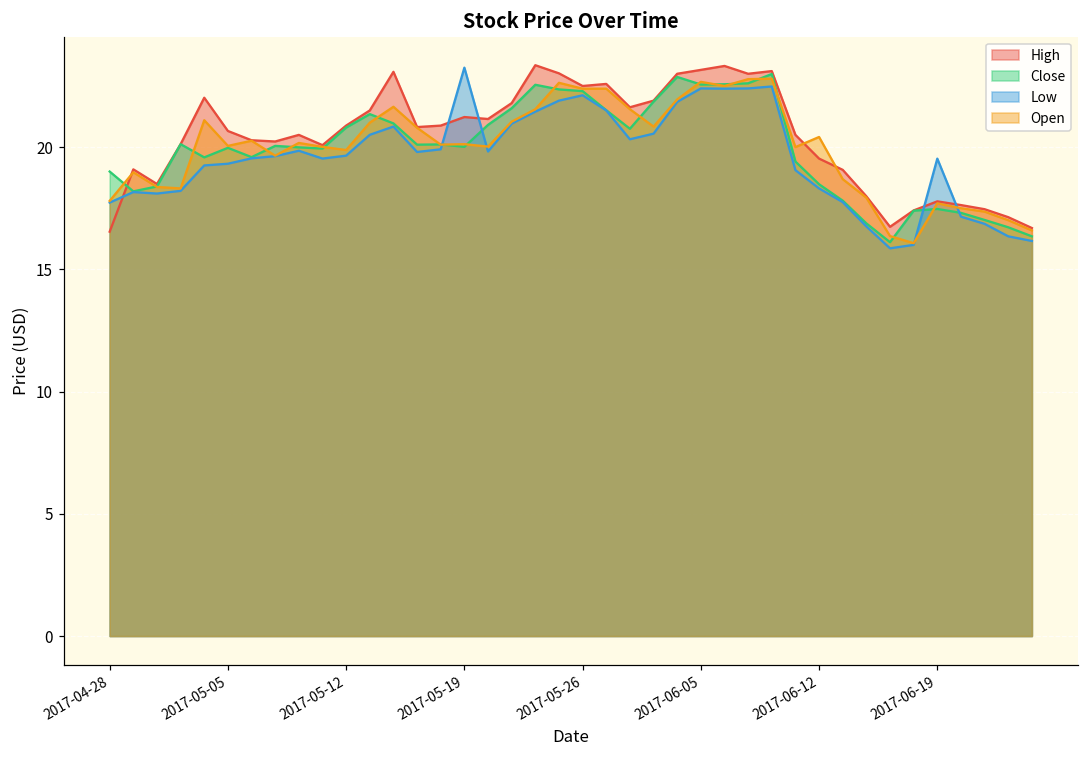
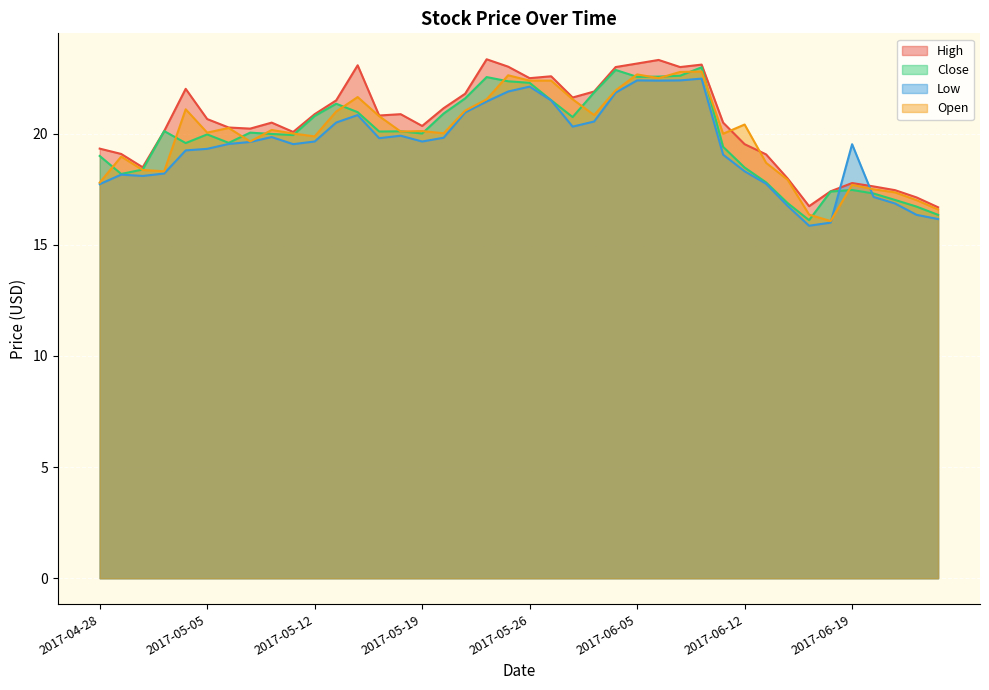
High, 2017-04-28: 16.5 -> 19.3
High, 2017-05-19: 21.2 -> 20.4
Low, 2017-05-19: 23.3 -> 19.7
